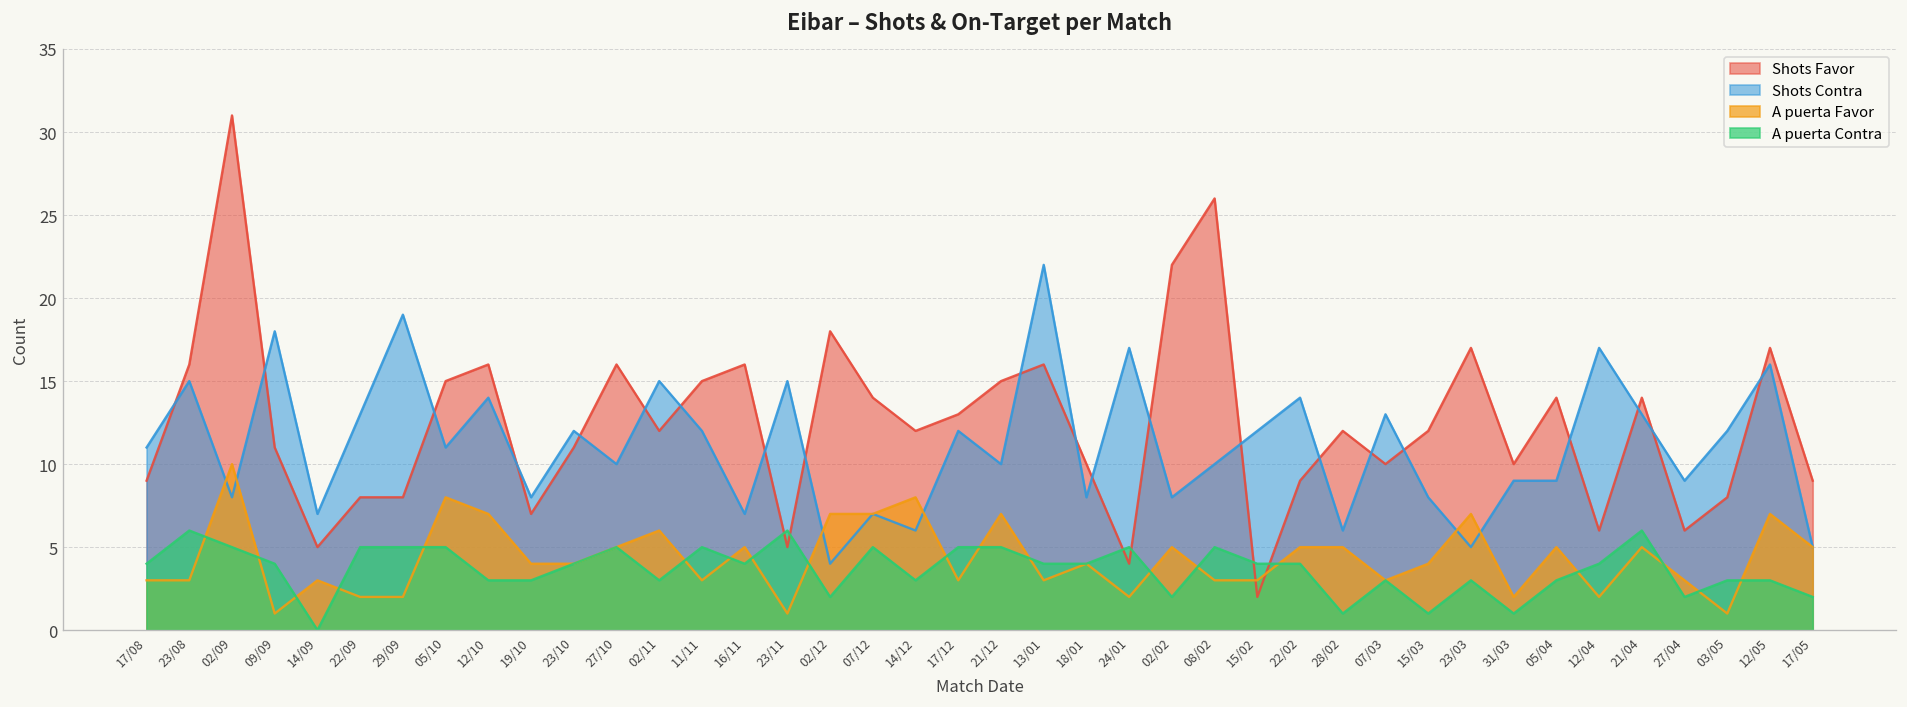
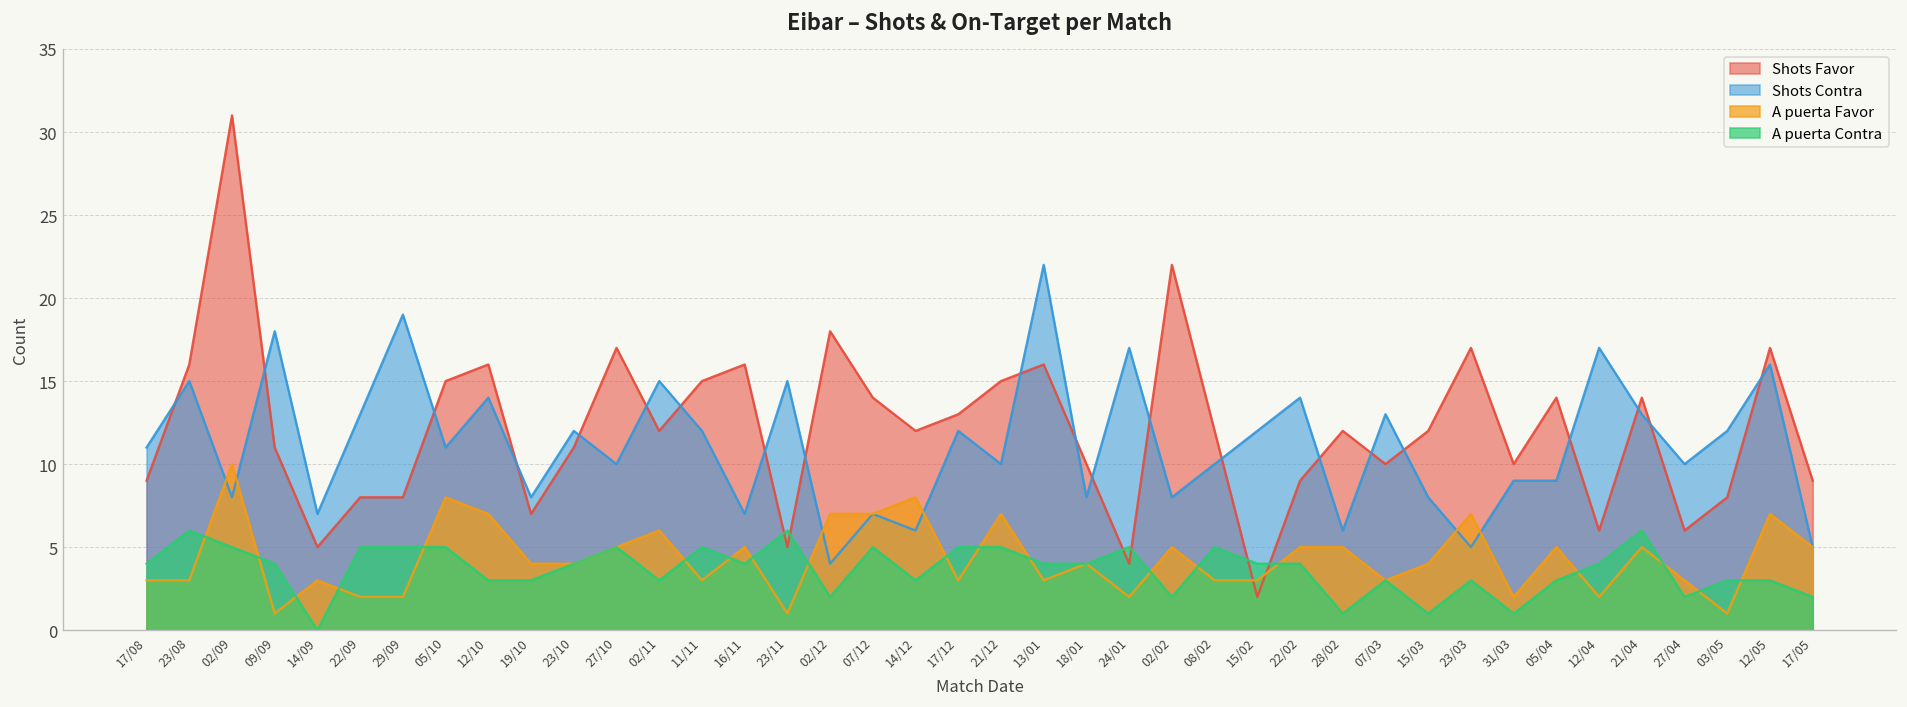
Shots Favor, 27/10: 16 -> 17
Shots Favor, 08/02: 26 -> 12
Shots Contra, 27/04: 9 -> 10
